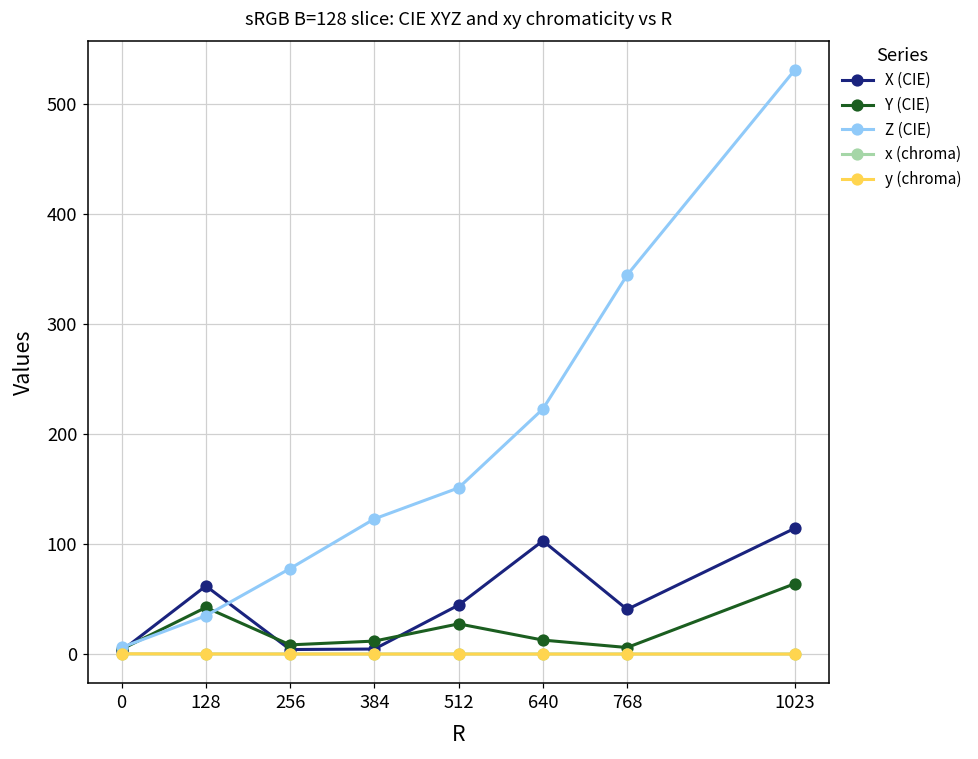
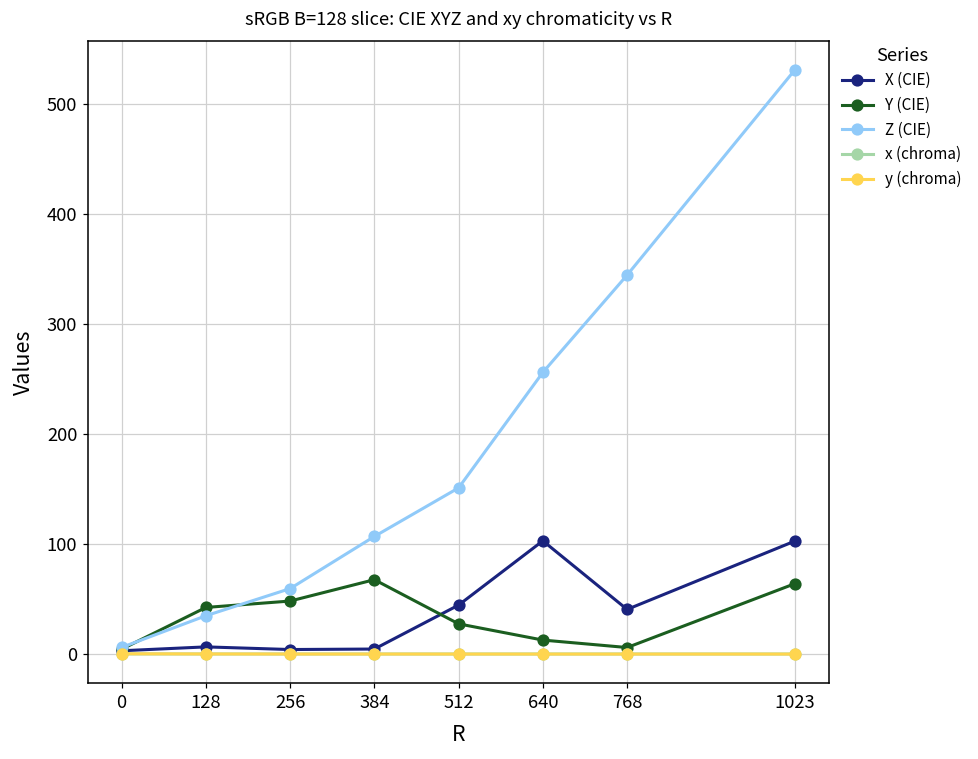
X (CIE), 128: 62 -> 7
Y (CIE), 256: 8 -> 48
Z (CIE), 256: 78 -> 60
Y (CIE), 384: 12 -> 68
Z (CIE), 384: 123 -> 107
Z (CIE), 640: 223 -> 256
X (CIE), 1023: 114 -> 103
